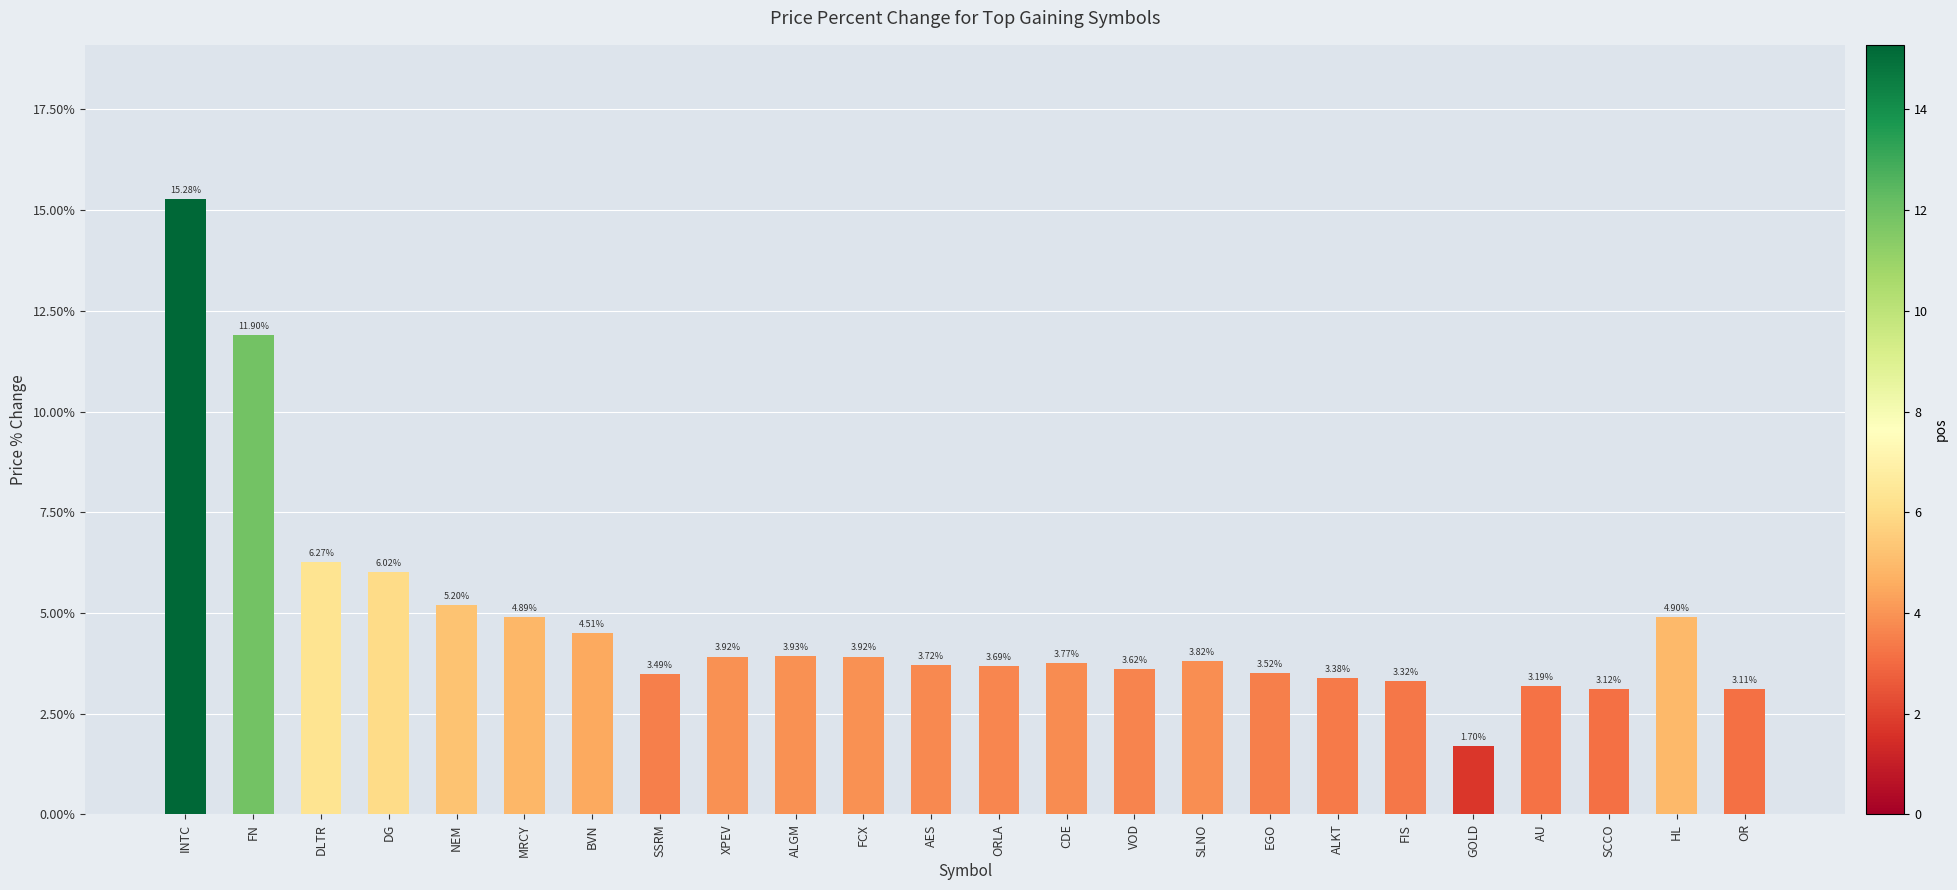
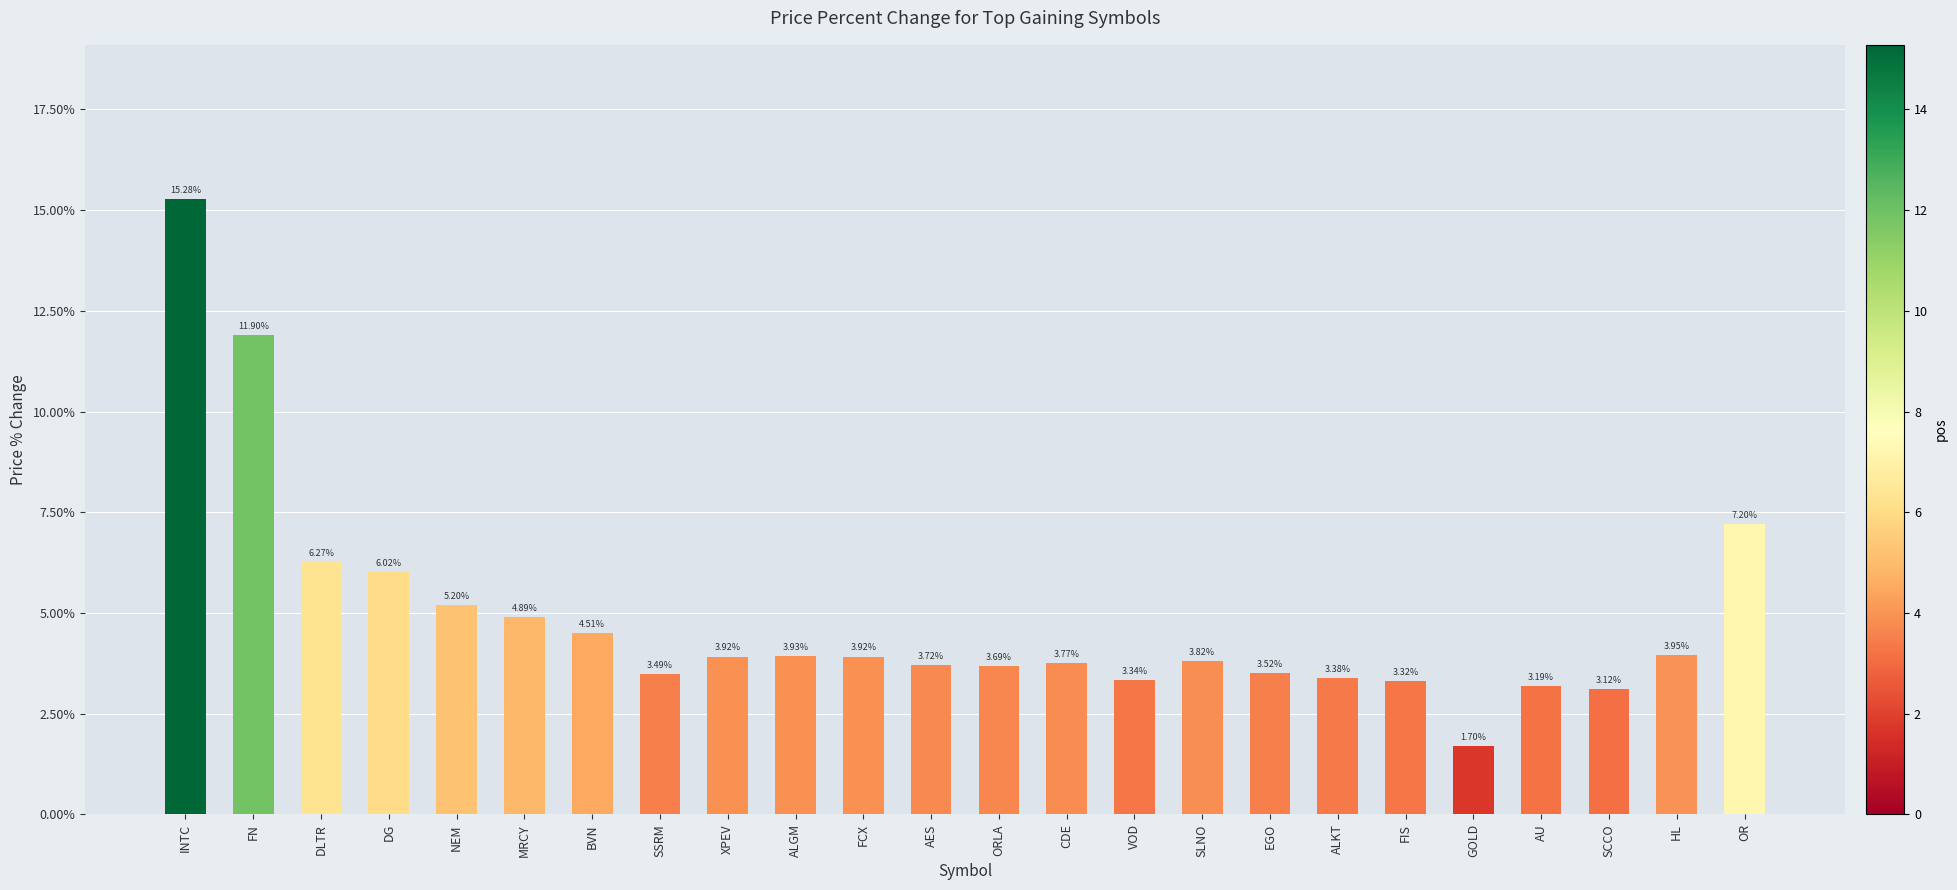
VOD: 3.62% -> 3.34%
HL: 4.90% -> 3.95%
OR: 3.11% -> 7.20%
